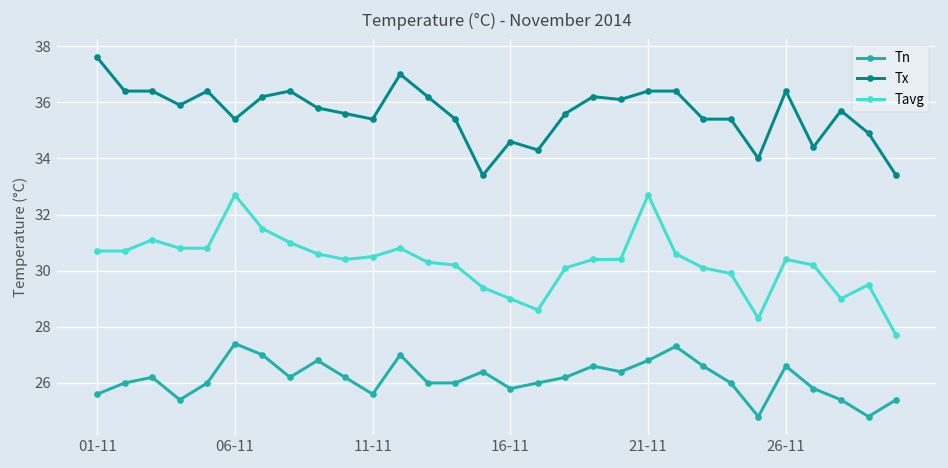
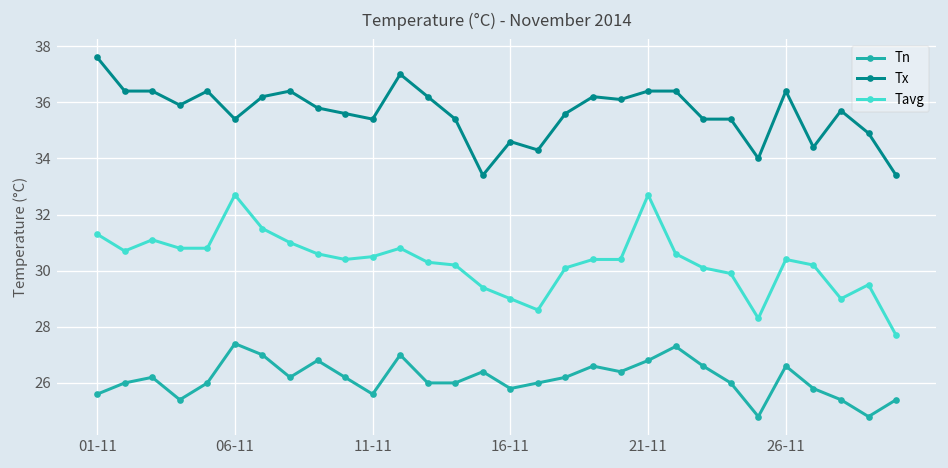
Tavg, 01-11: 30.7 -> 31.3
